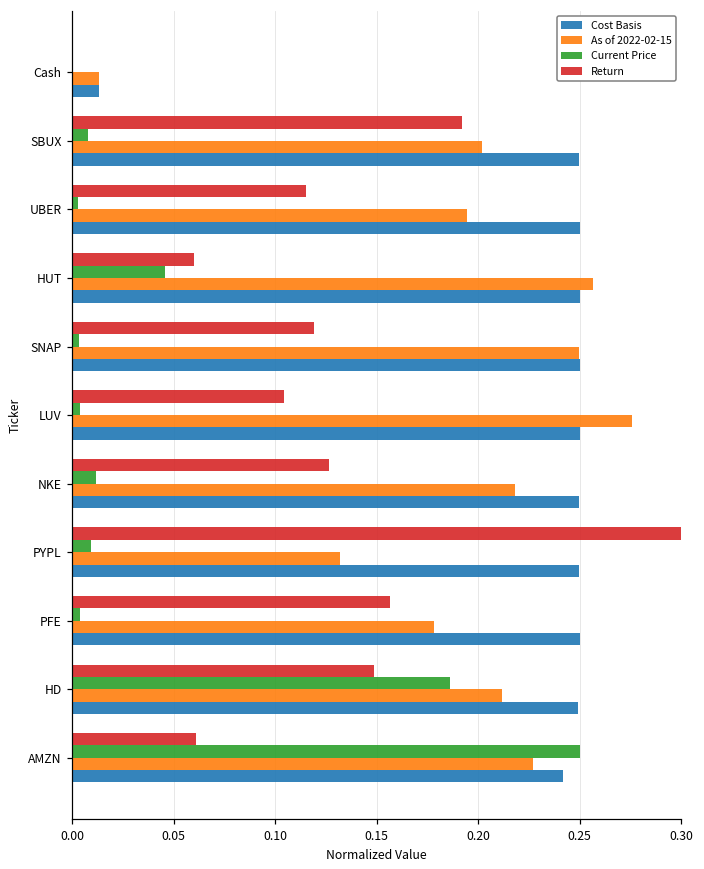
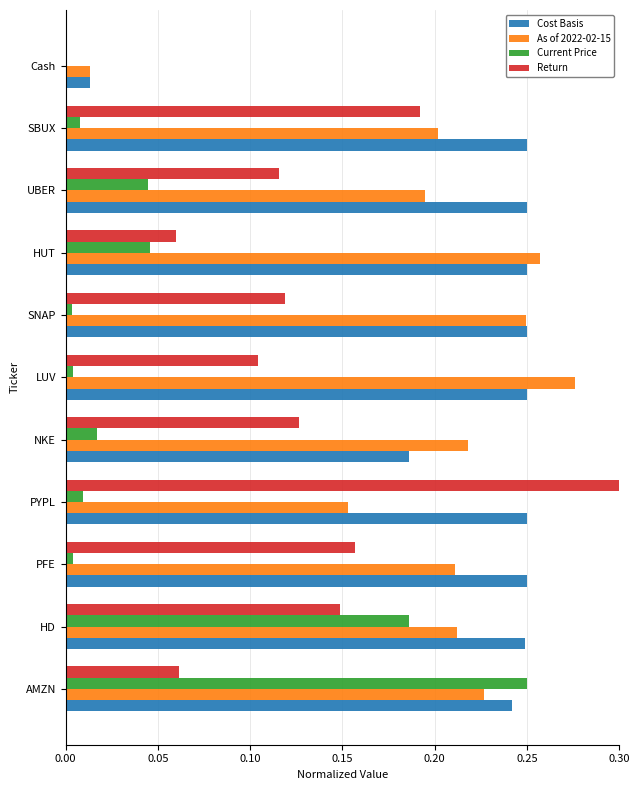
Current Price, UBER: 0.003 -> 0.044
Current Price, NKE: 0.012 -> 0.017
Cost Basis, NKE: 0.250 -> 0.186
As of 2022-02-15, PYPL: 0.132 -> 0.153
As of 2022-02-15, PFE: 0.178 -> 0.211
